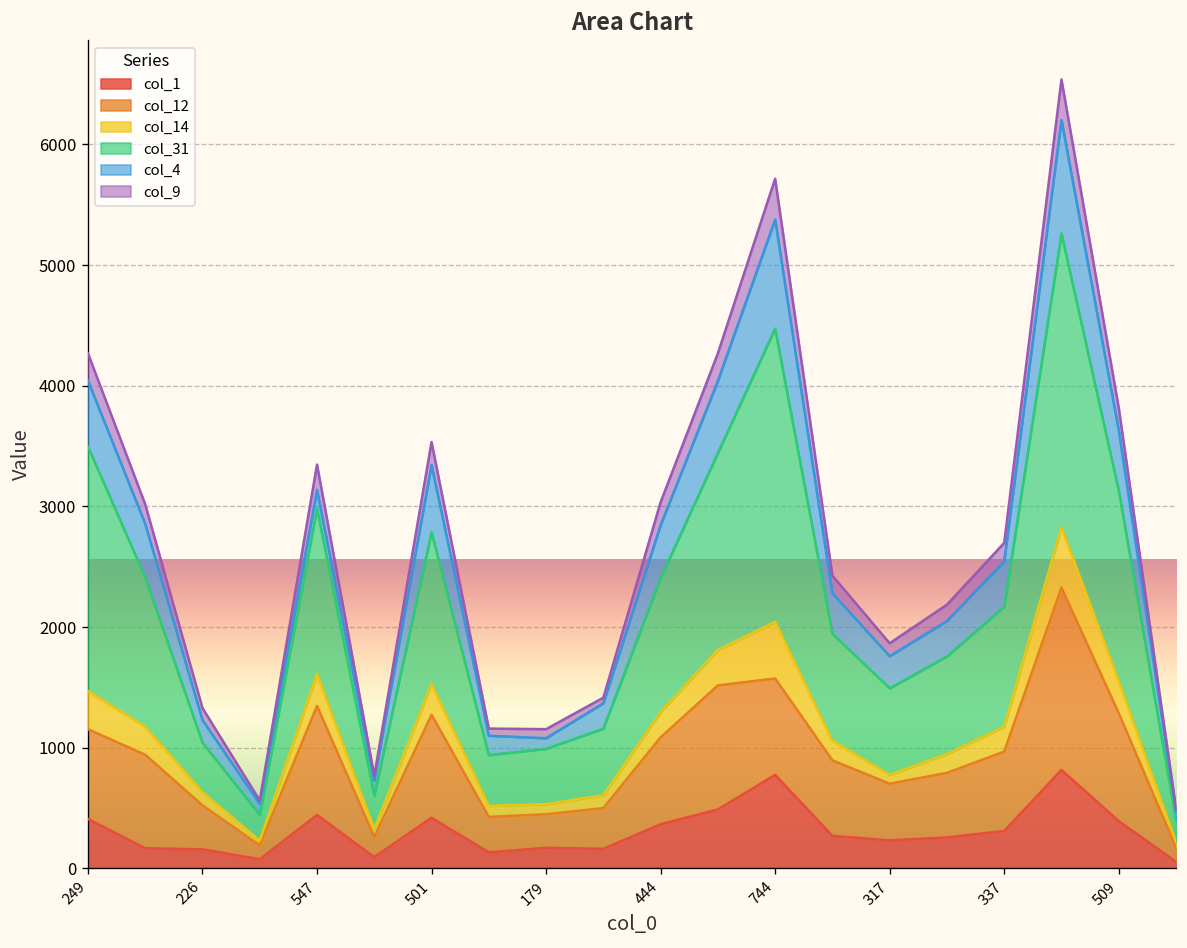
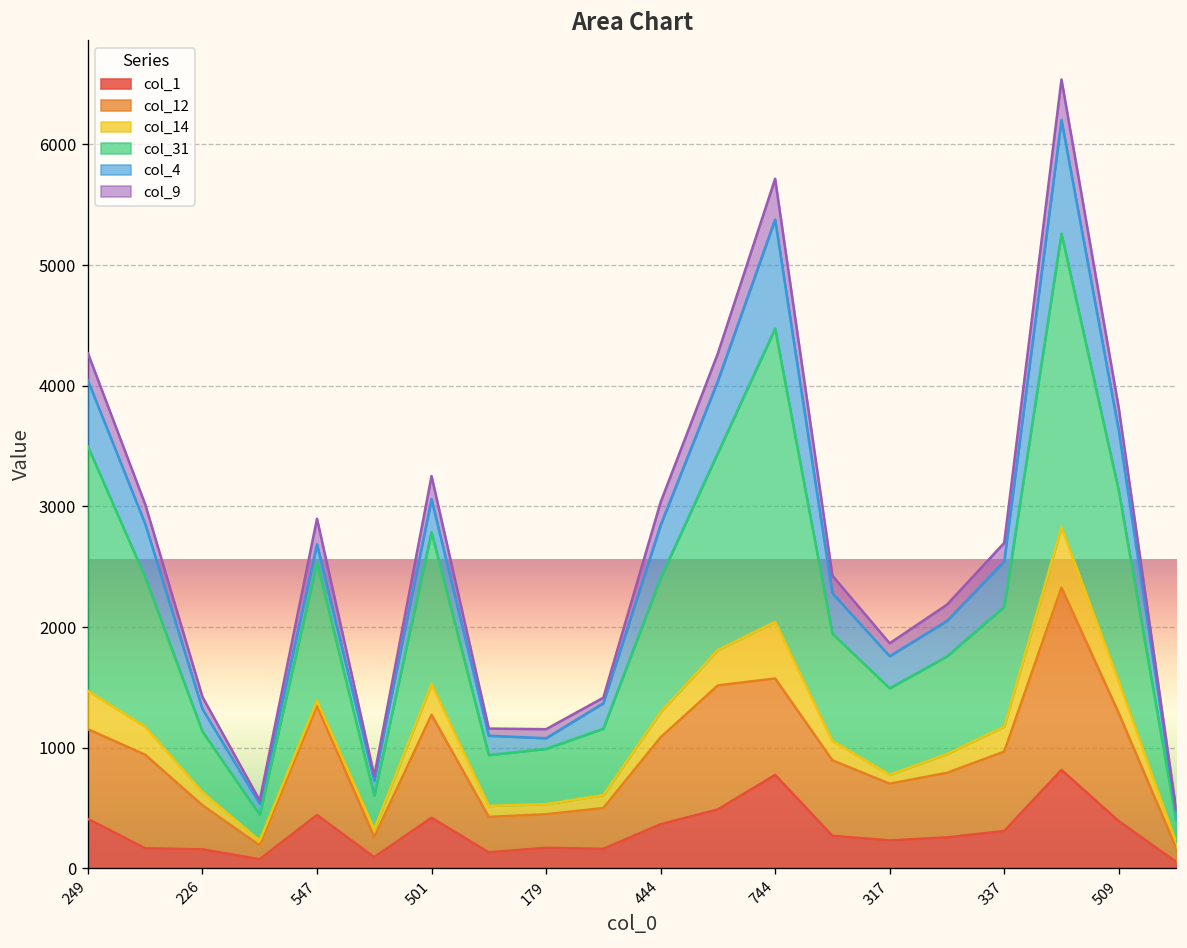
col_31, 226: 410 -> 500
col_14, 547: 270 -> 40
col_31, 547: 1370 -> 1150
col_4, 501: 560 -> 280
